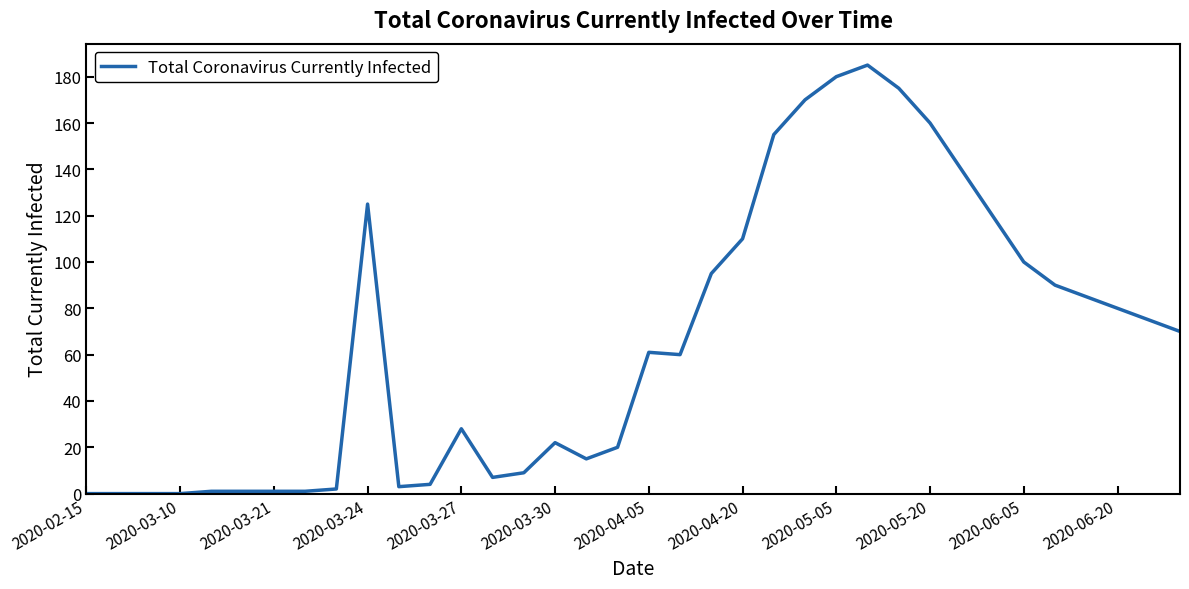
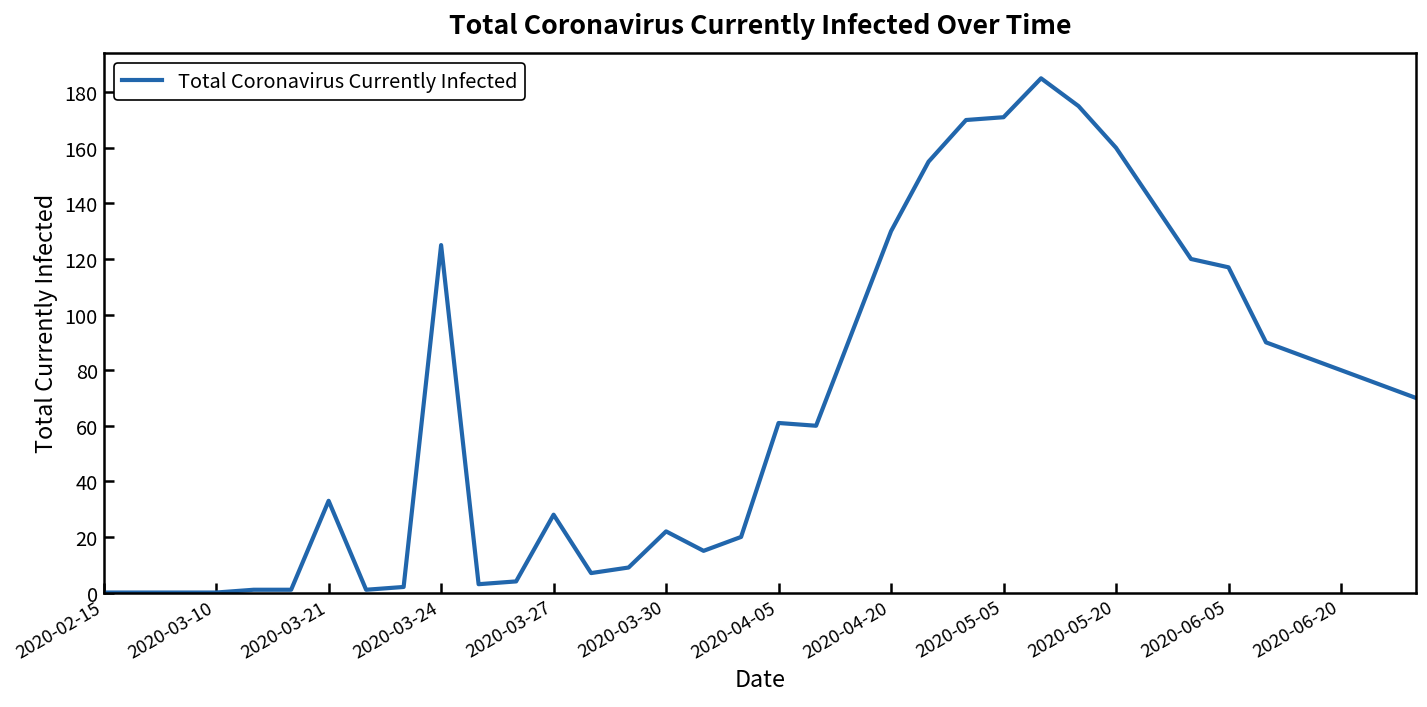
2020-03-21: 1 -> 33
2020-04-20: 110 -> 130
2020-05-05: 180 -> 171
2020-06-05: 100 -> 117
